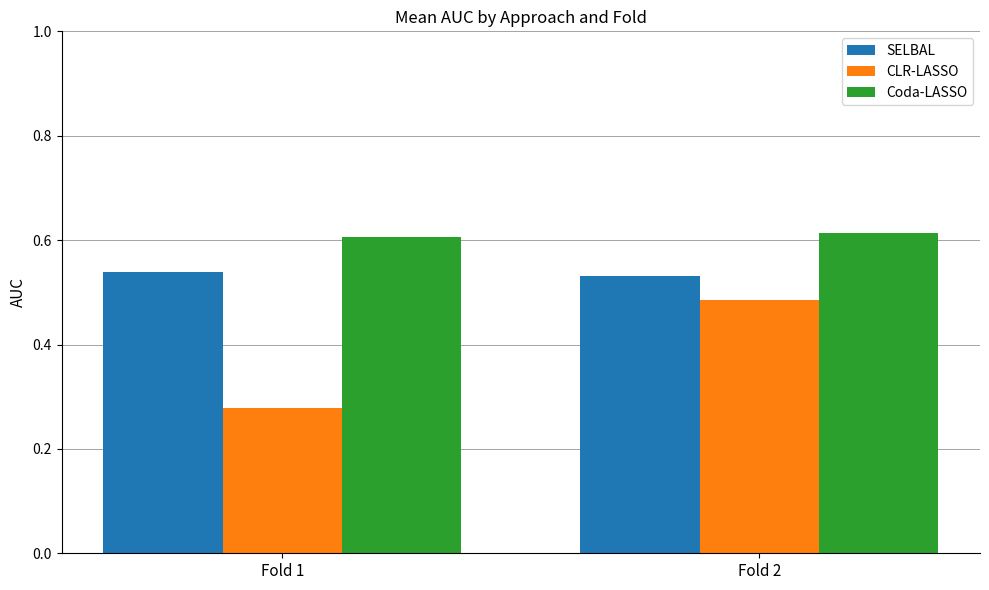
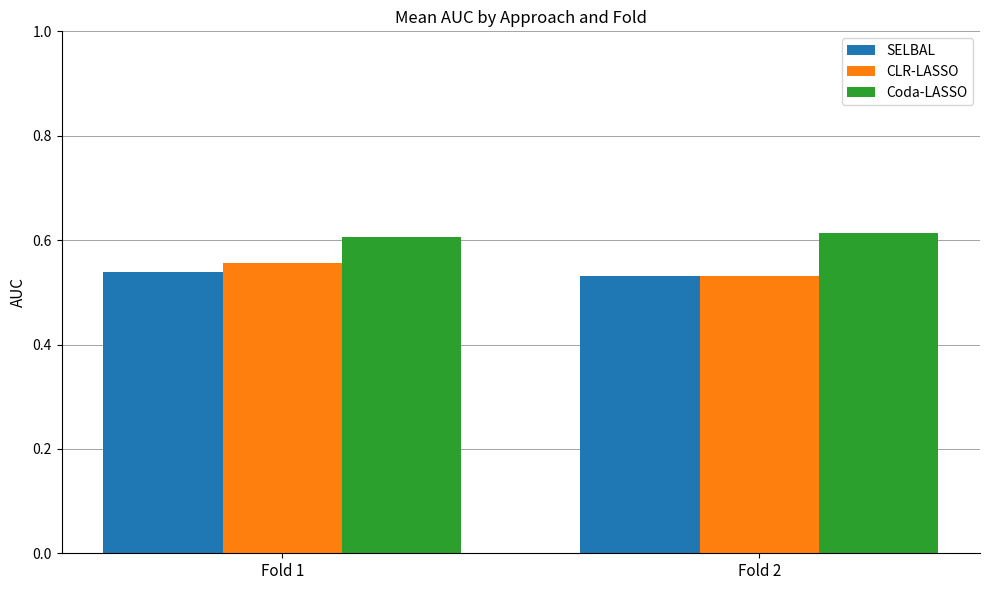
CLR-LASSO, Fold 1: 0.28 -> 0.56
CLR-LASSO, Fold 2: 0.49 -> 0.53
